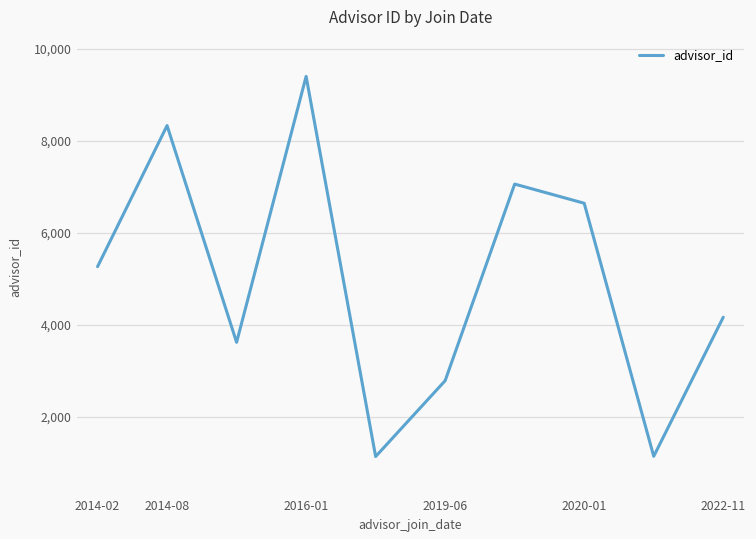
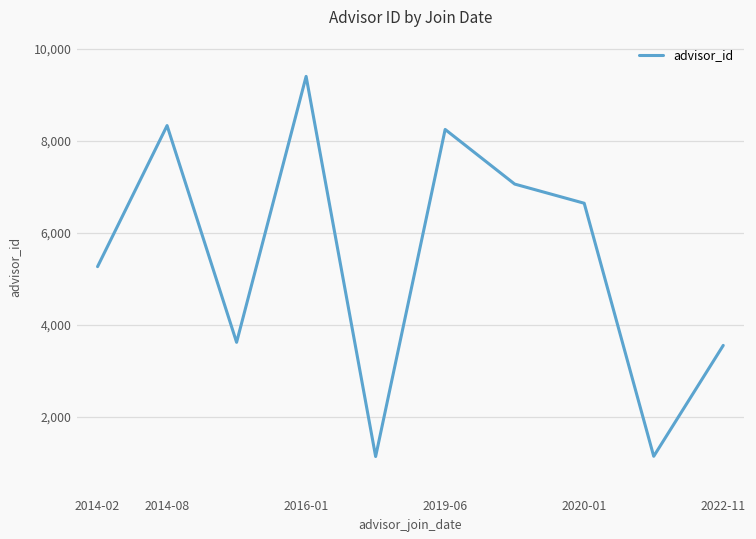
2019-06: 2,800 -> 8,200
2022-11: 4,200 -> 3,600
